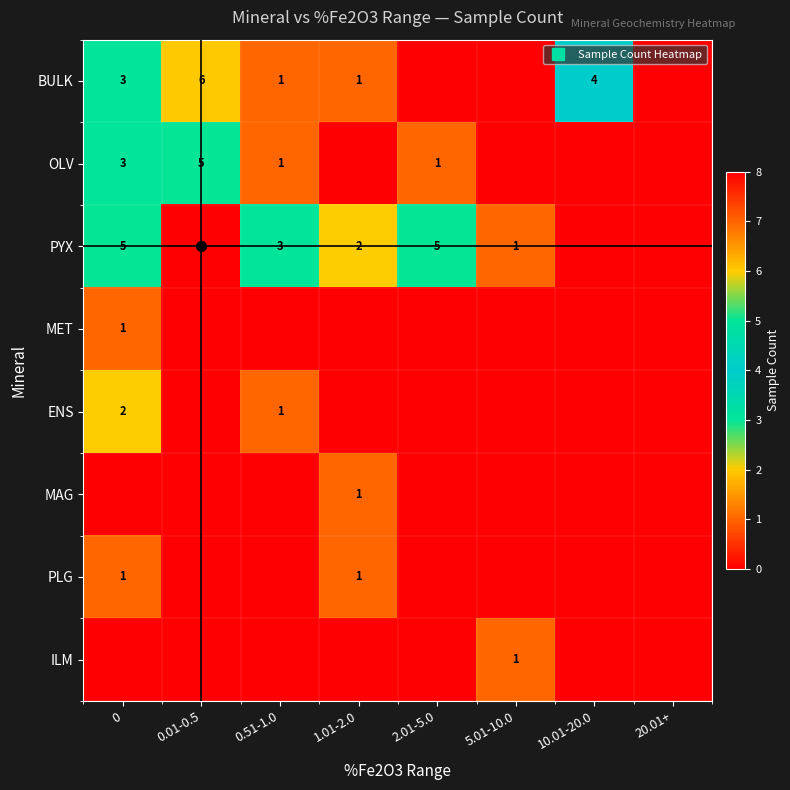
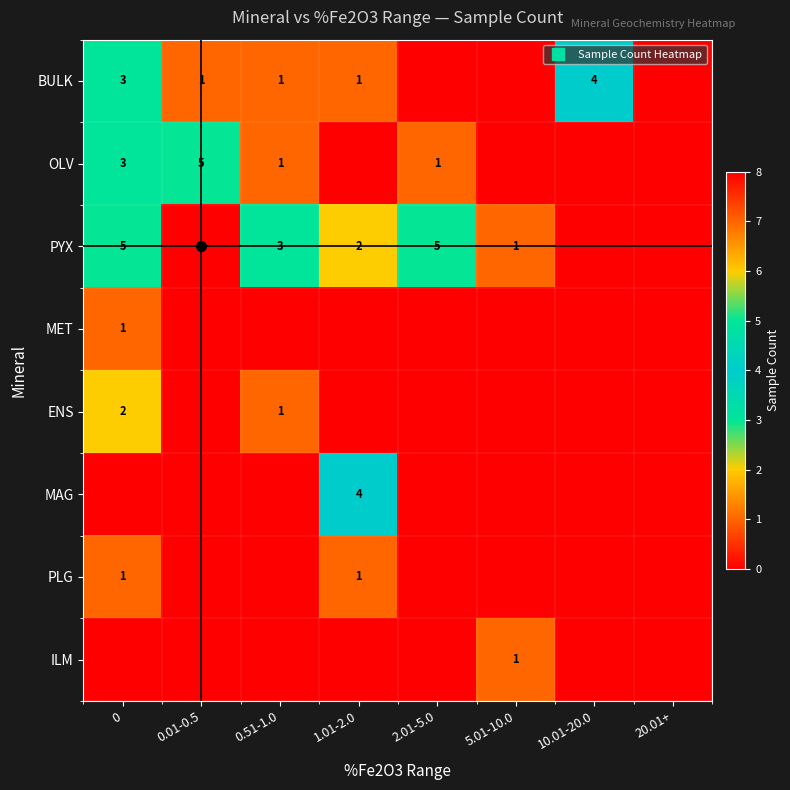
BULK, 0.01-0.5: 6 -> 1
MAG, 1.01-2.0: 1 -> 4
